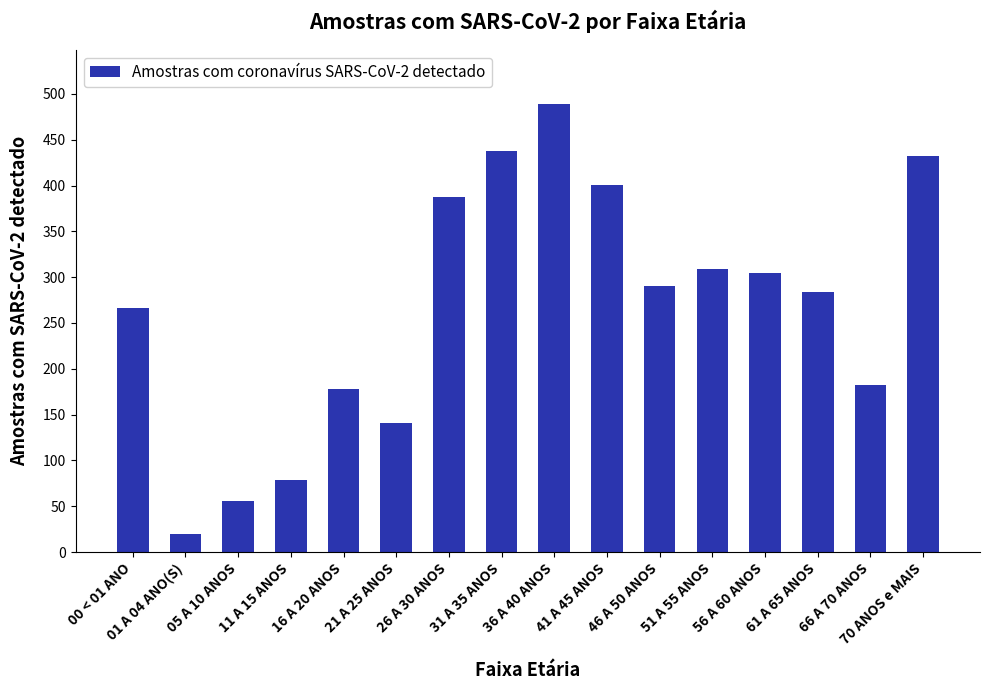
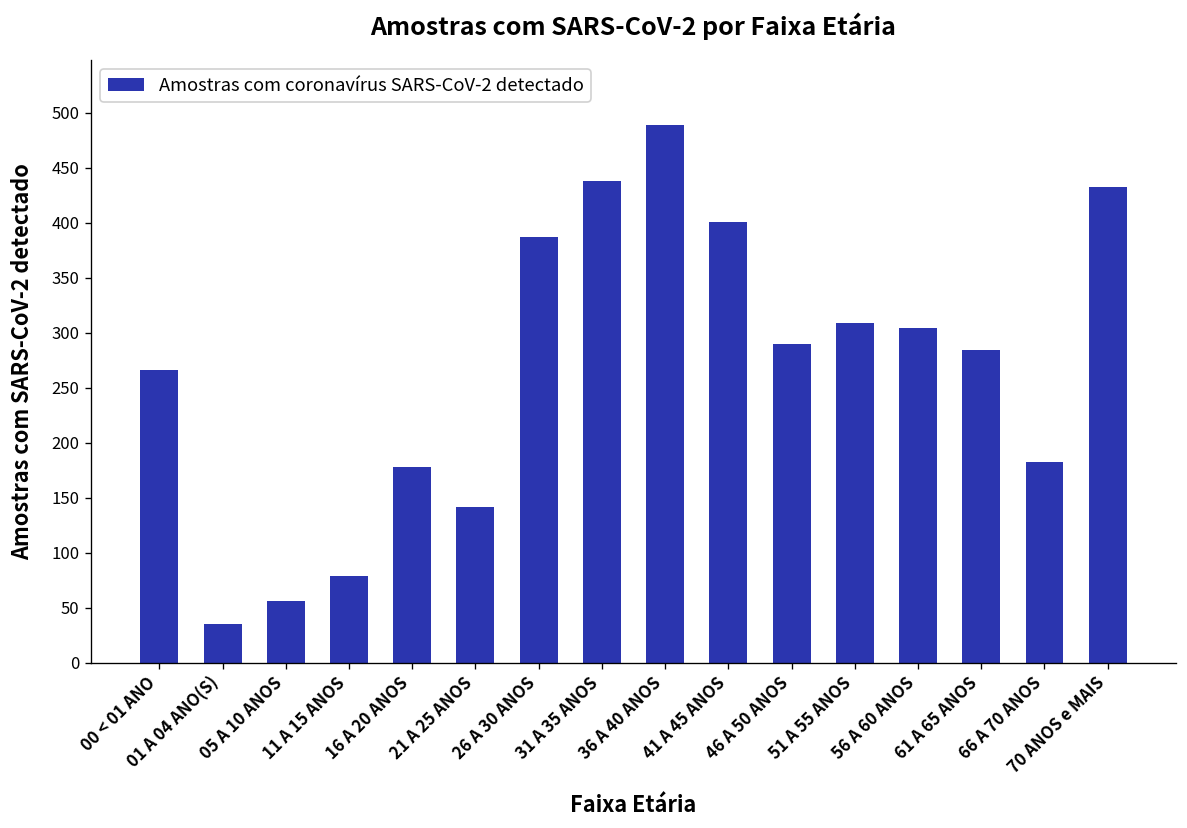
01 A 04 ANO(S): 20 -> 40
